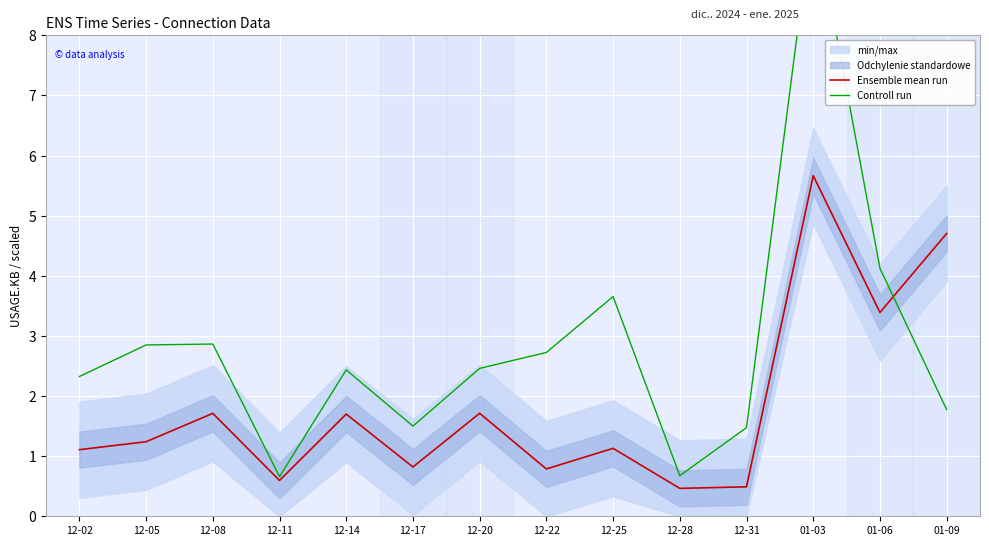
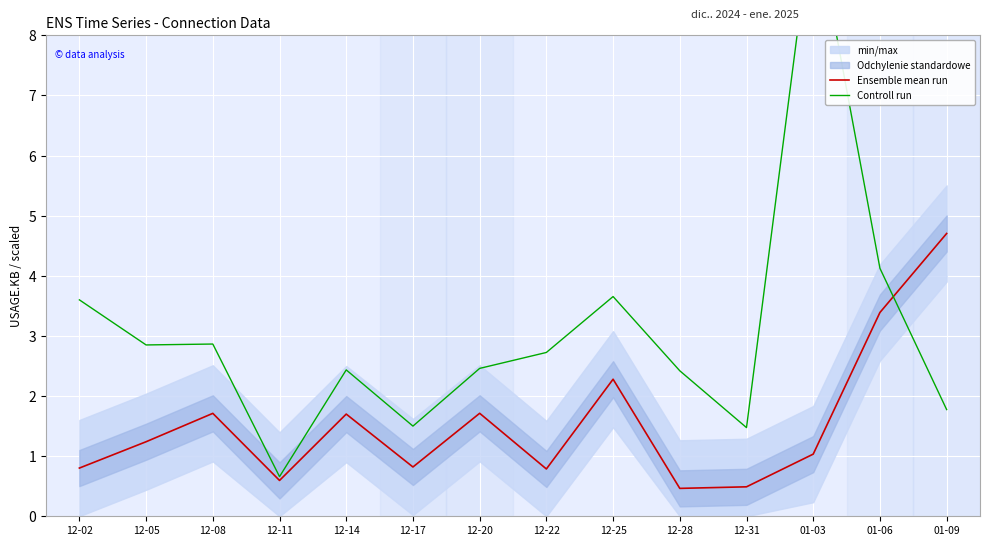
Ensemble mean run, 12-02: 1.1 -> 0.8
Controll run, 12-02: 2.3 -> 3.6
Ensemble mean run, 12-25: 1.1 -> 2.3
Controll run, 12-28: 0.7 -> 2.4
Ensemble mean run, 01-03: 5.7 -> 1.0
